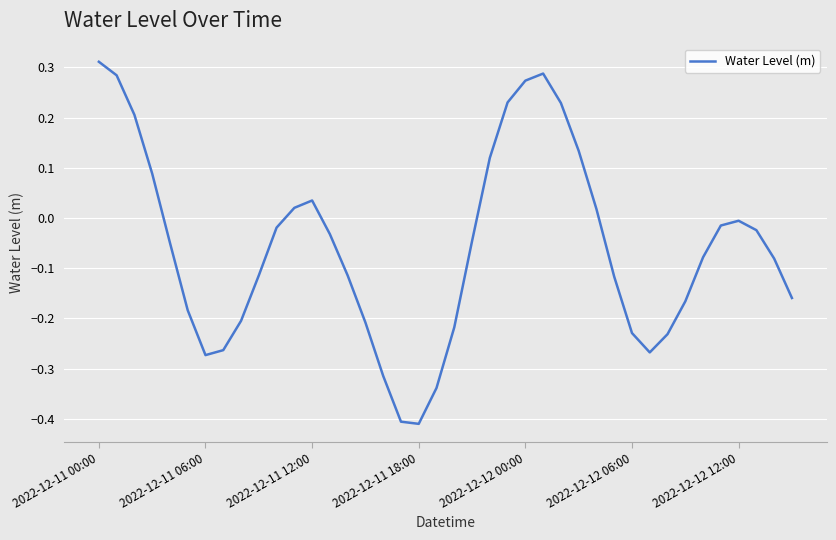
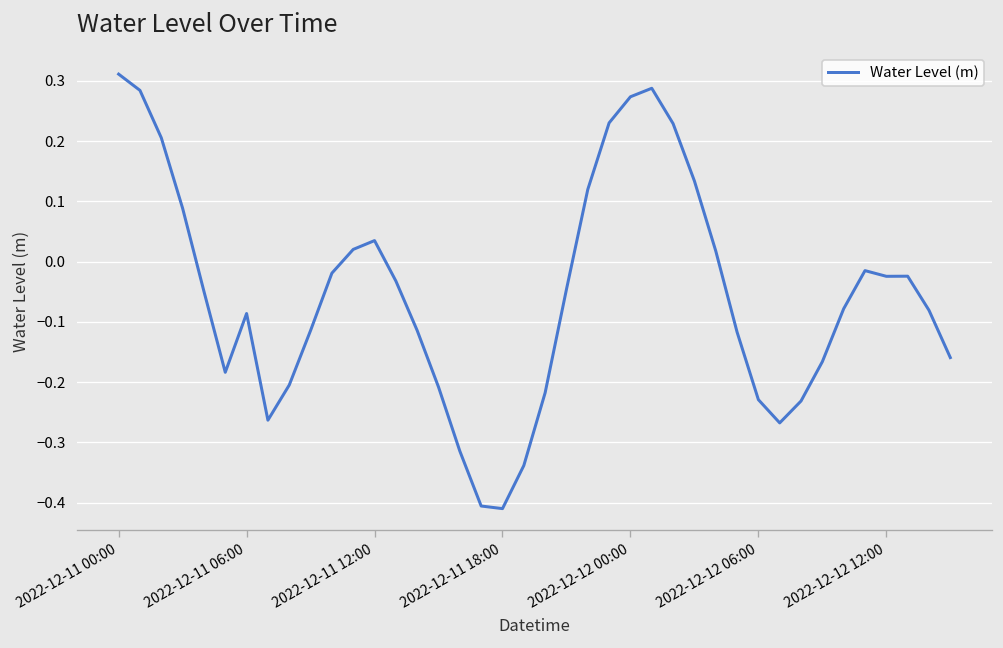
2022-12-11 06:00: -0.27 -> -0.09
2022-12-12 12:00: -0.01 -> -0.02
